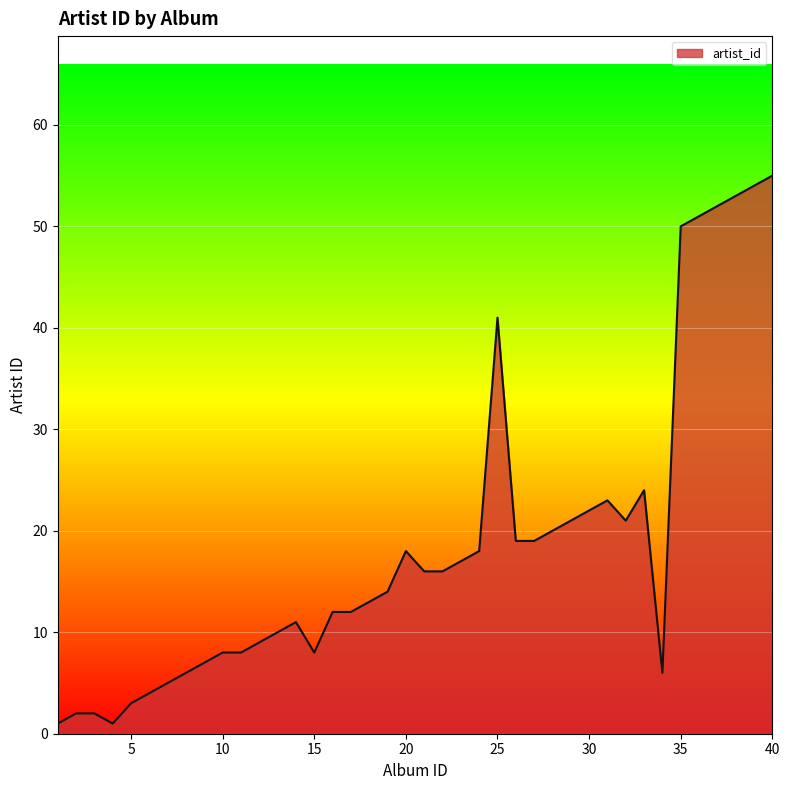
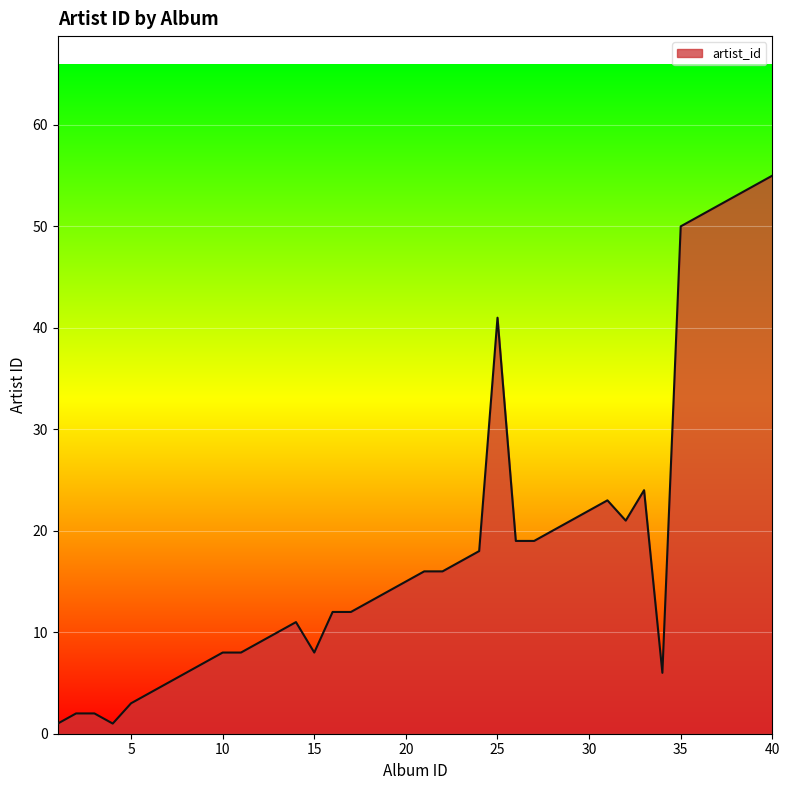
20: 18 -> 15
